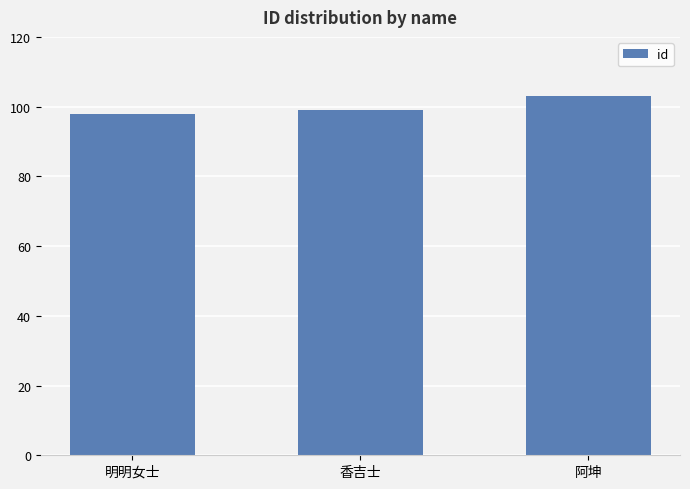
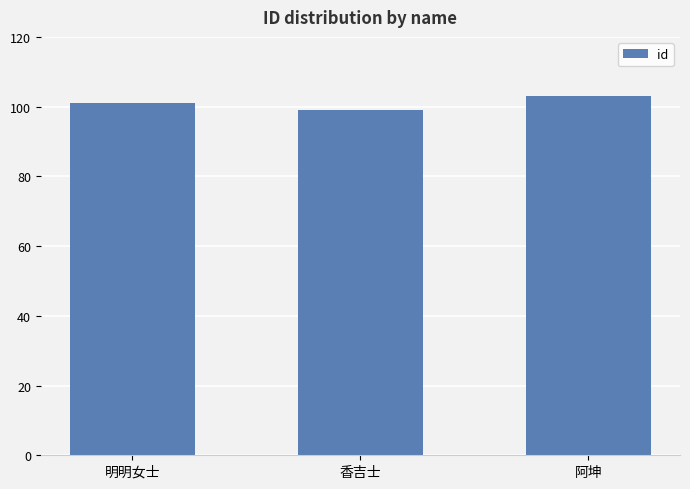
明明女士: 98 -> 101
